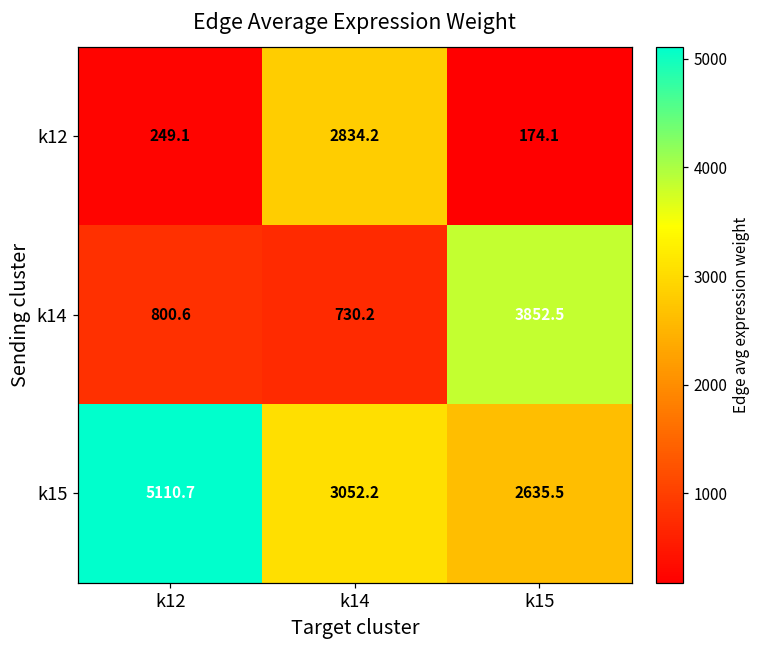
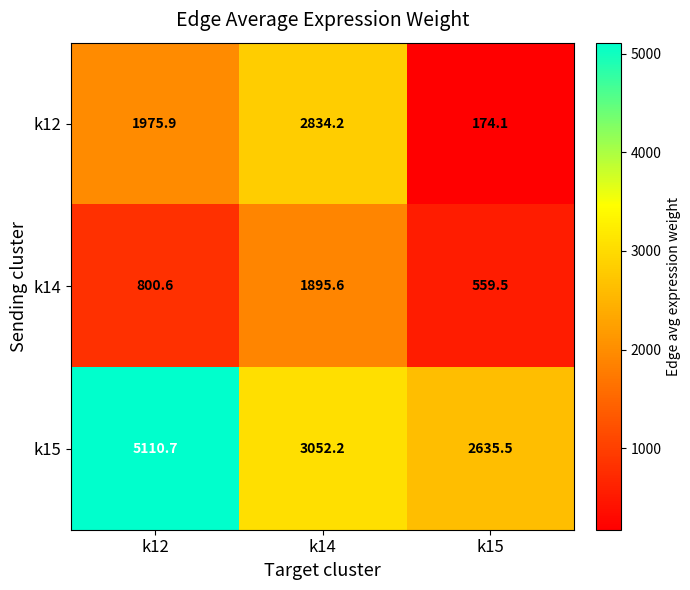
k12, k12: 249.1 -> 1975.9
k14, k14: 730.2 -> 1895.6
k14, k15: 3852.5 -> 559.5
